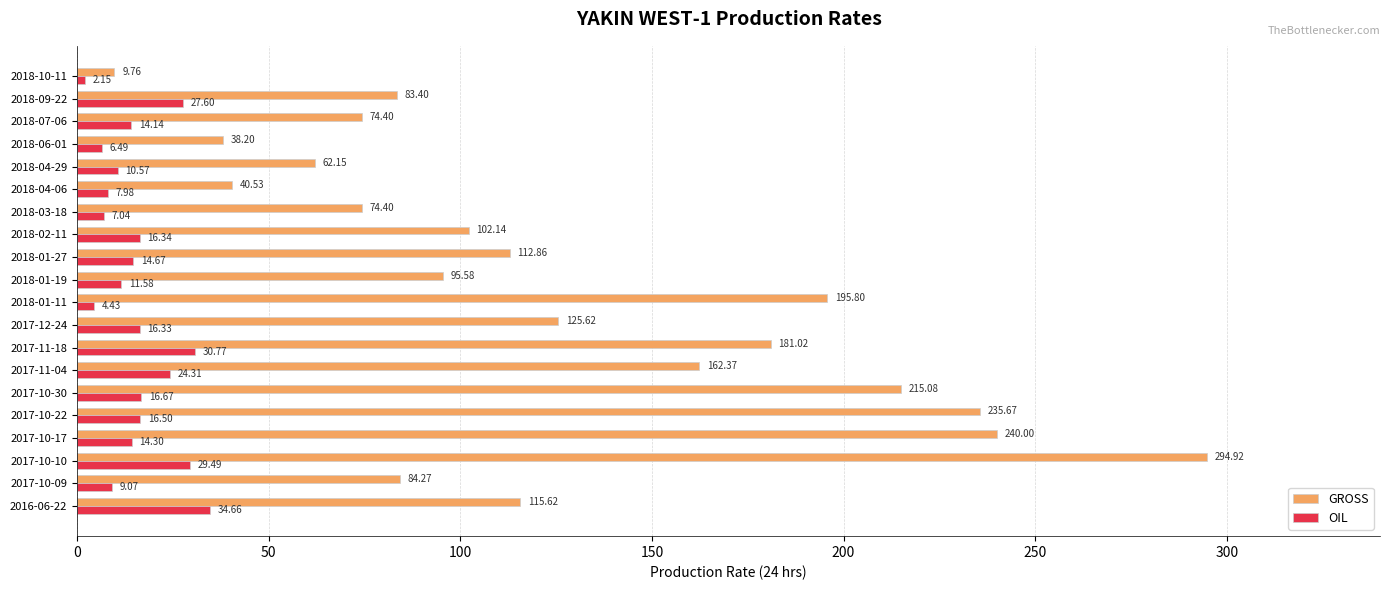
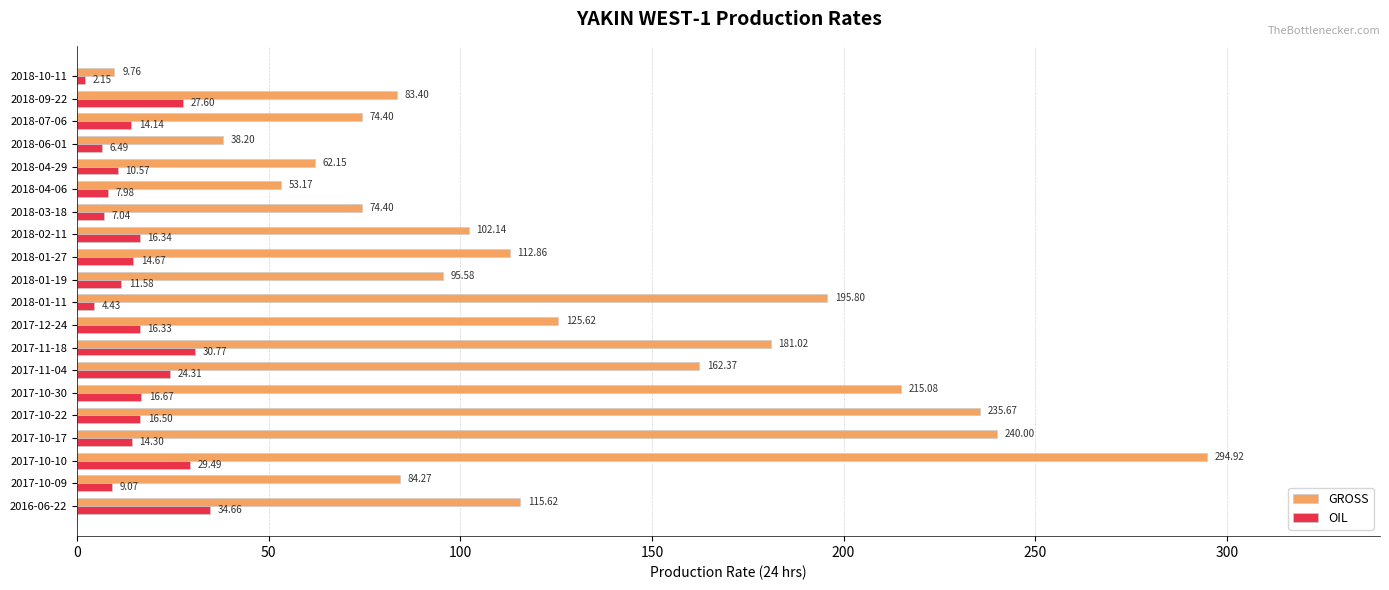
GROSS, 2018-04-06: 40.53 -> 53.17
